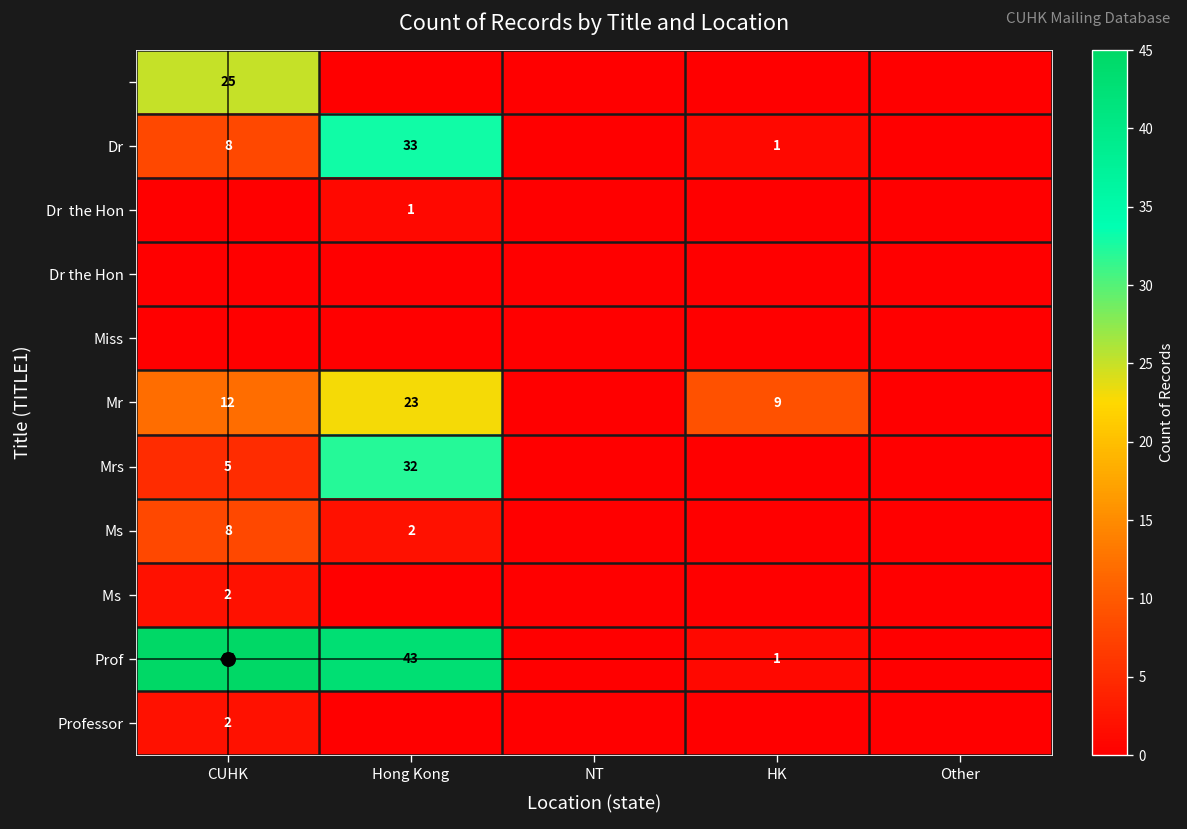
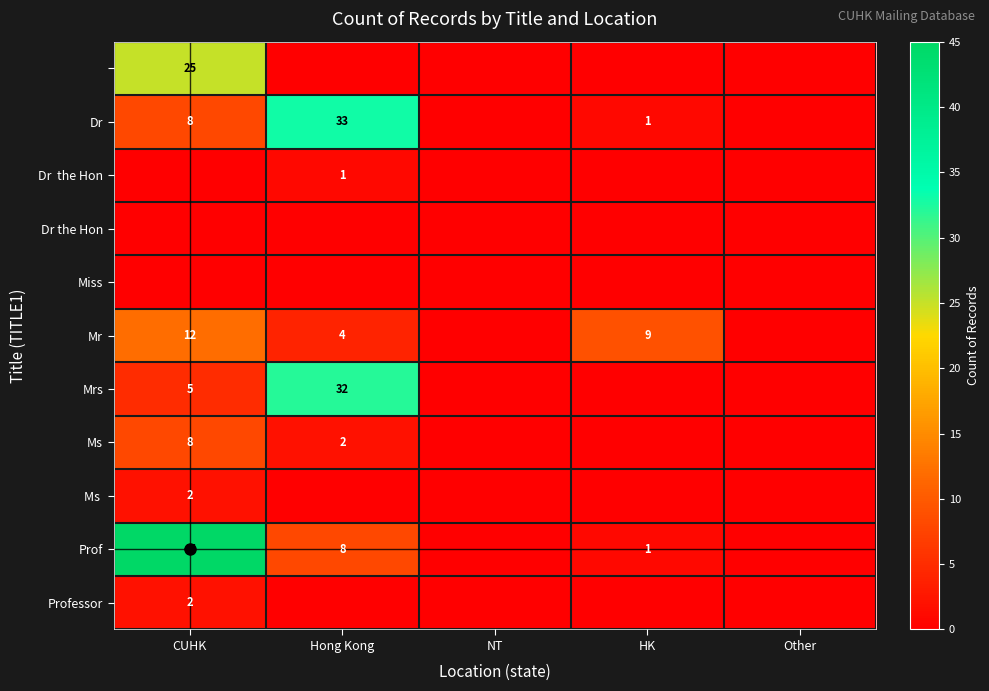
Mr, Hong Kong: 23 -> 4
Prof, Hong Kong: 43 -> 8
